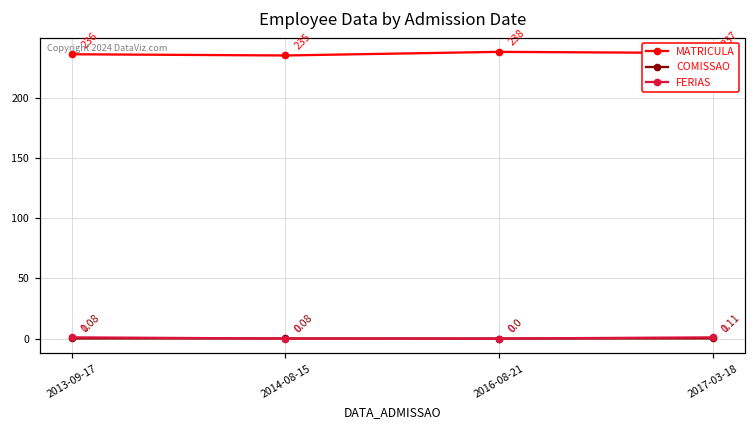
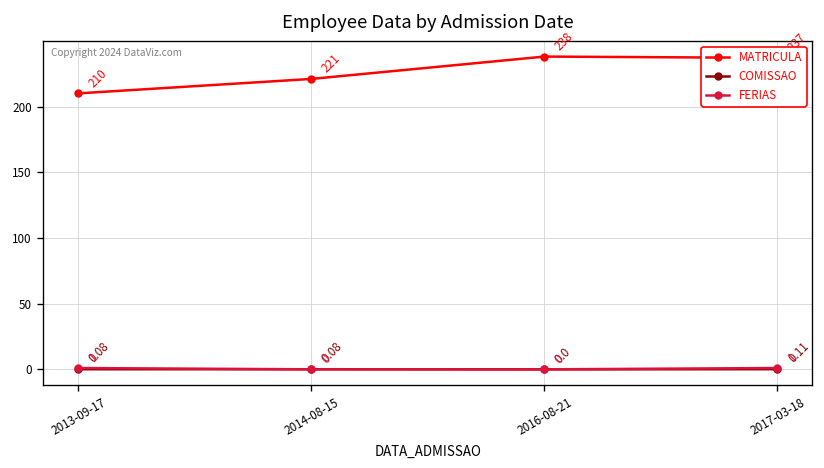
MATRICULA, 2013-09-17: 236 -> 210
MATRICULA, 2014-08-15: 235 -> 221
